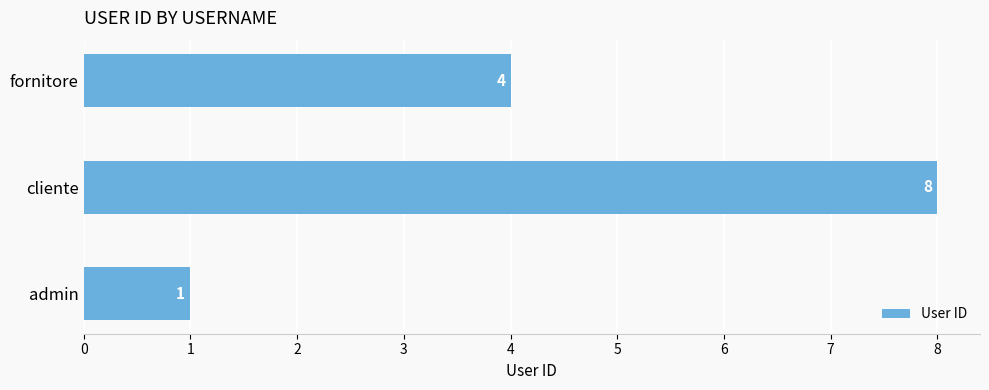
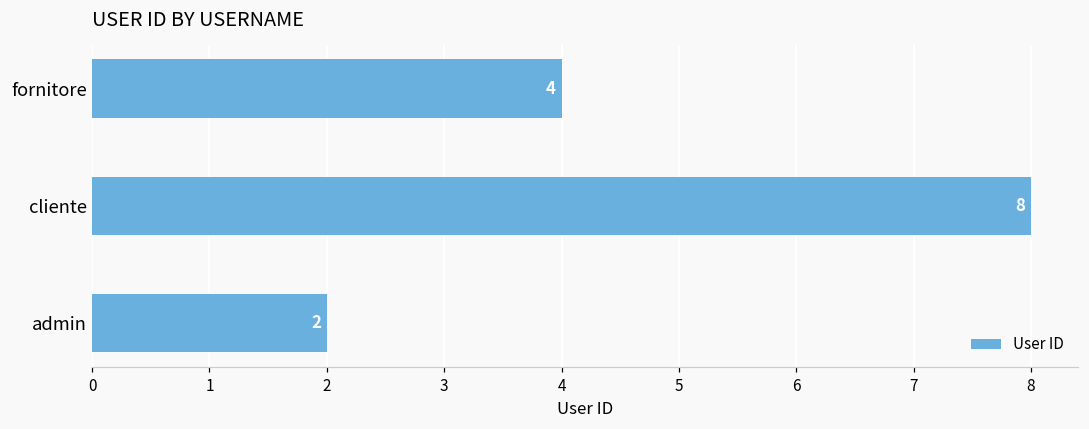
admin: 1 -> 2
